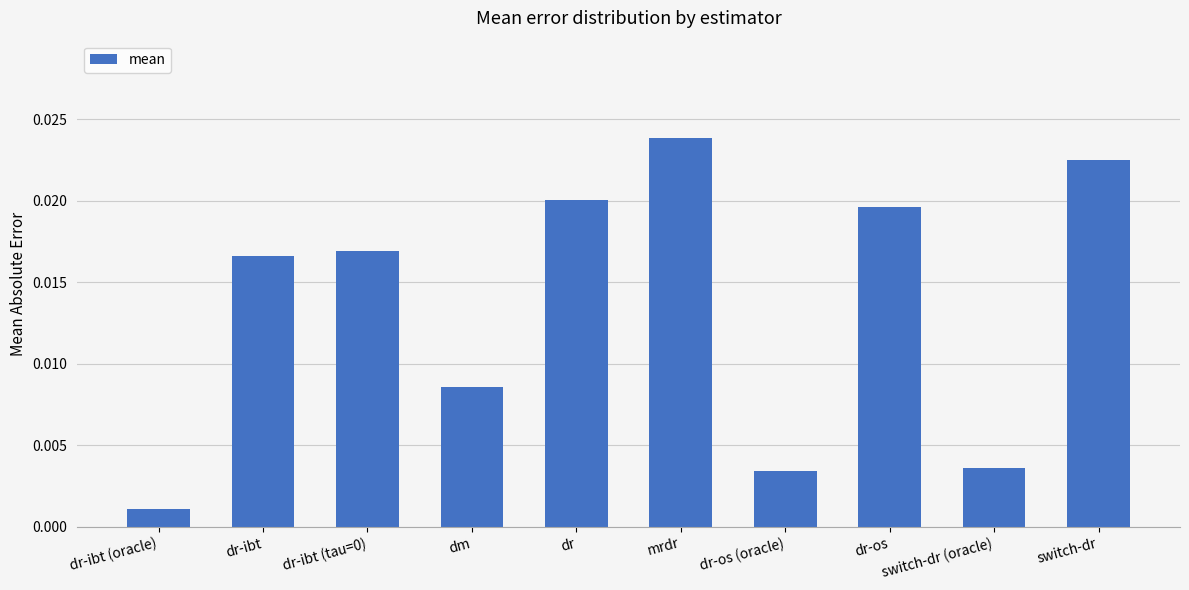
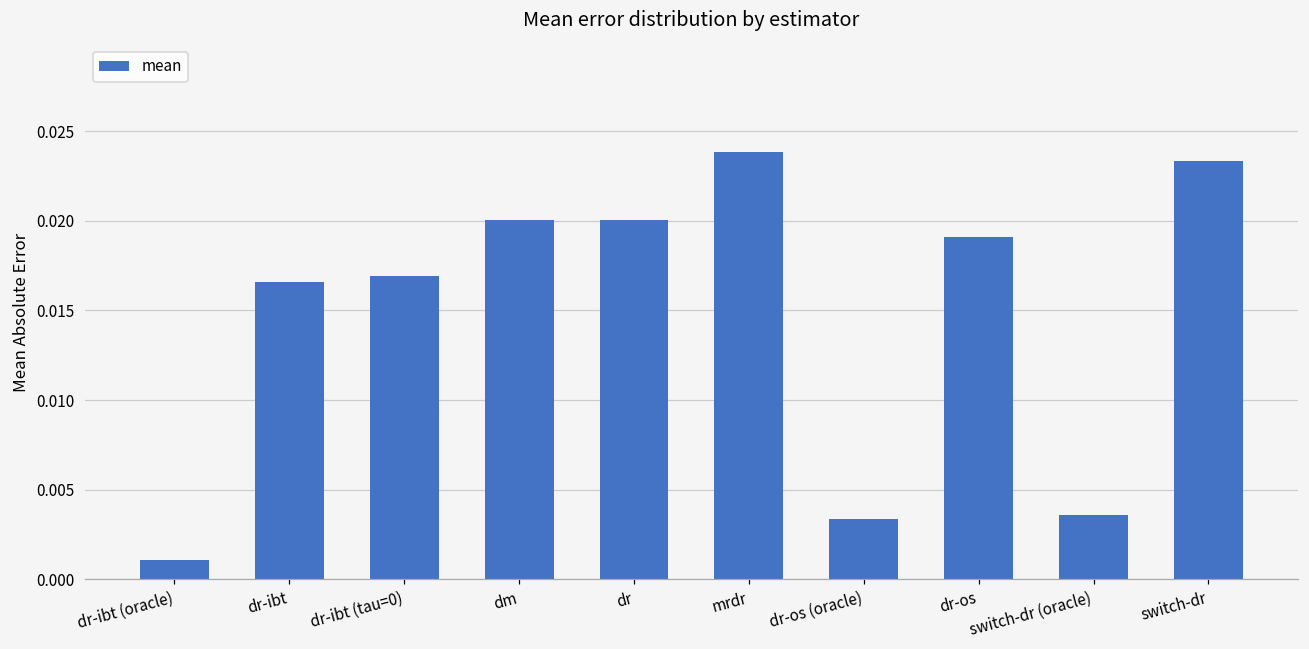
dm: 0.0086 -> 0.0200
dr-os: 0.0196 -> 0.0191
switch-dr: 0.0225 -> 0.0234
